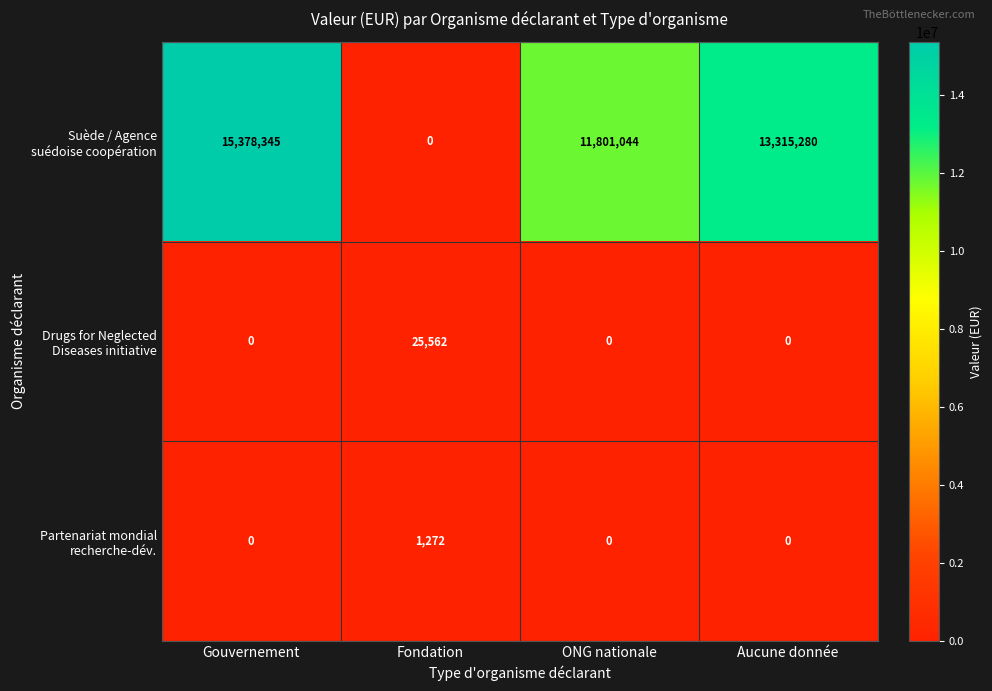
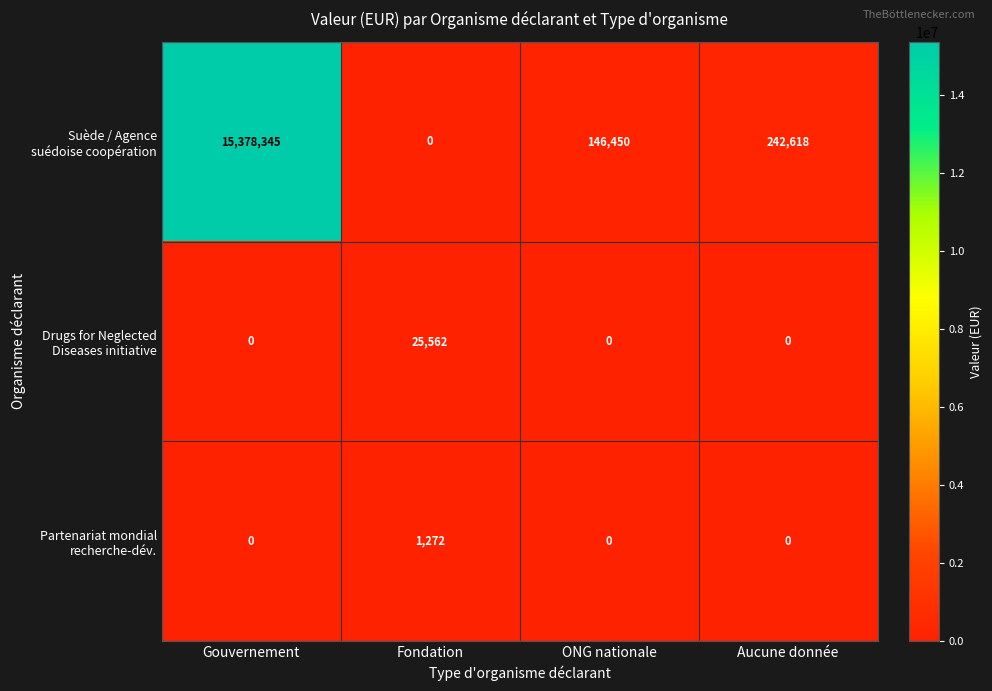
Suède / Agence suédoise coopération, ONG nationale: 11,801,044 -> 146,450
Suède / Agence suédoise coopération, Aucune donnée: 13,315,280 -> 242,618
